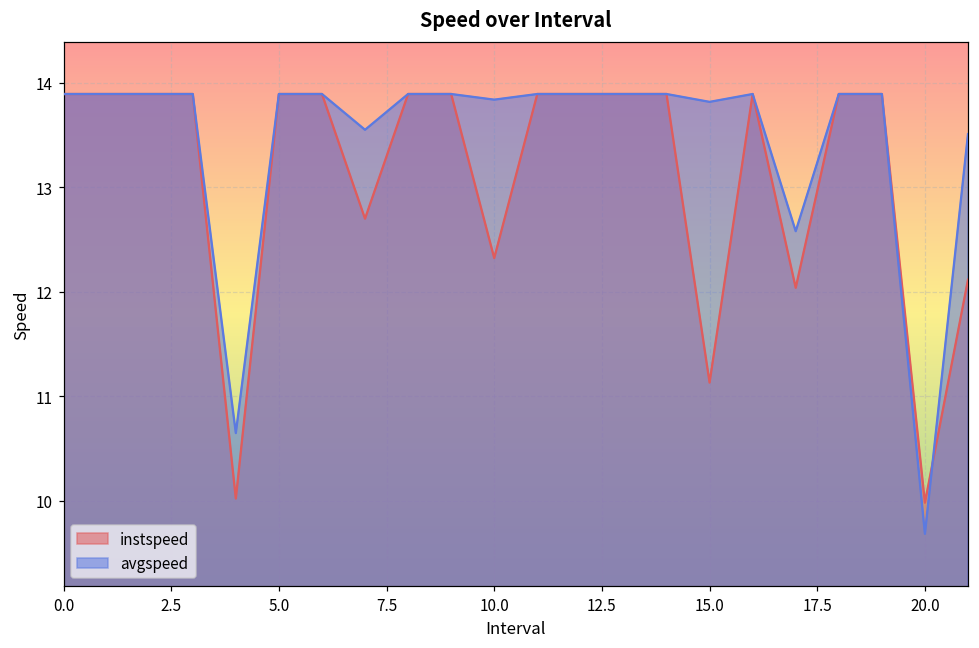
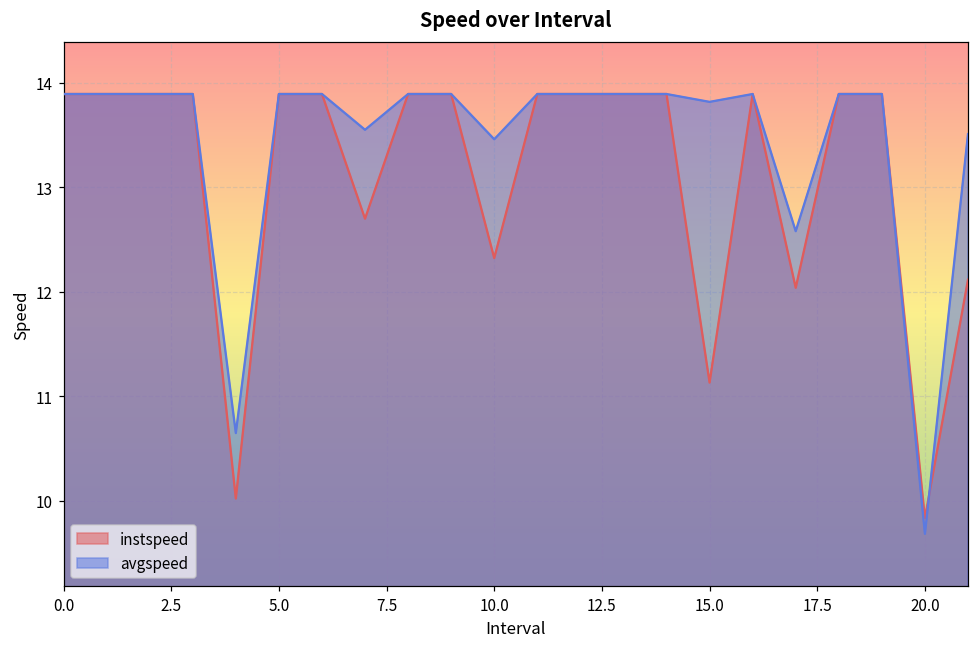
avgspeed, 10.0: 13.8 -> 13.5
instspeed, 20.0: 10.0 -> 9.8
